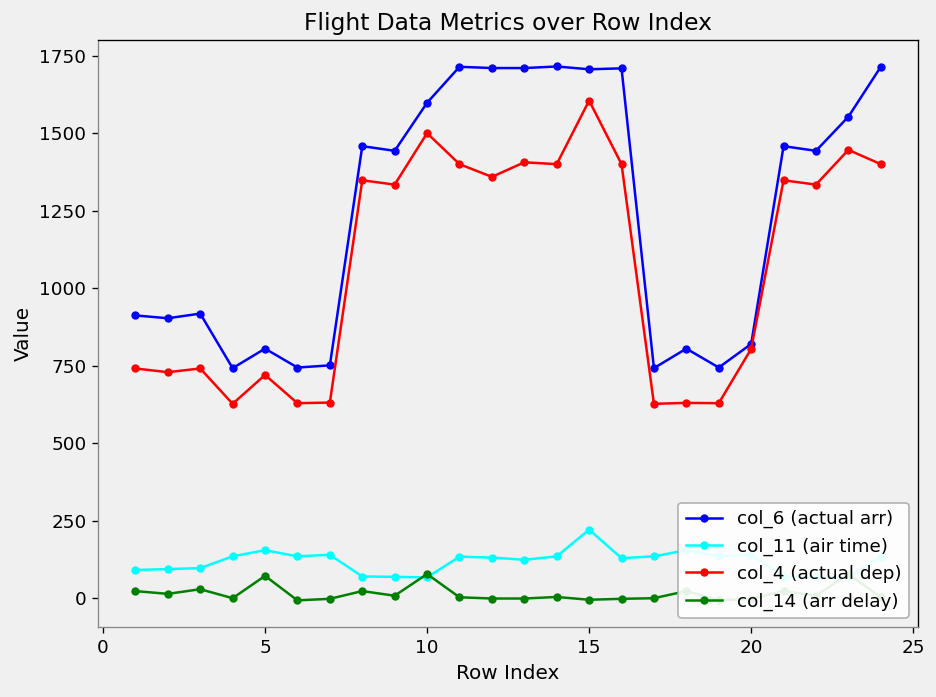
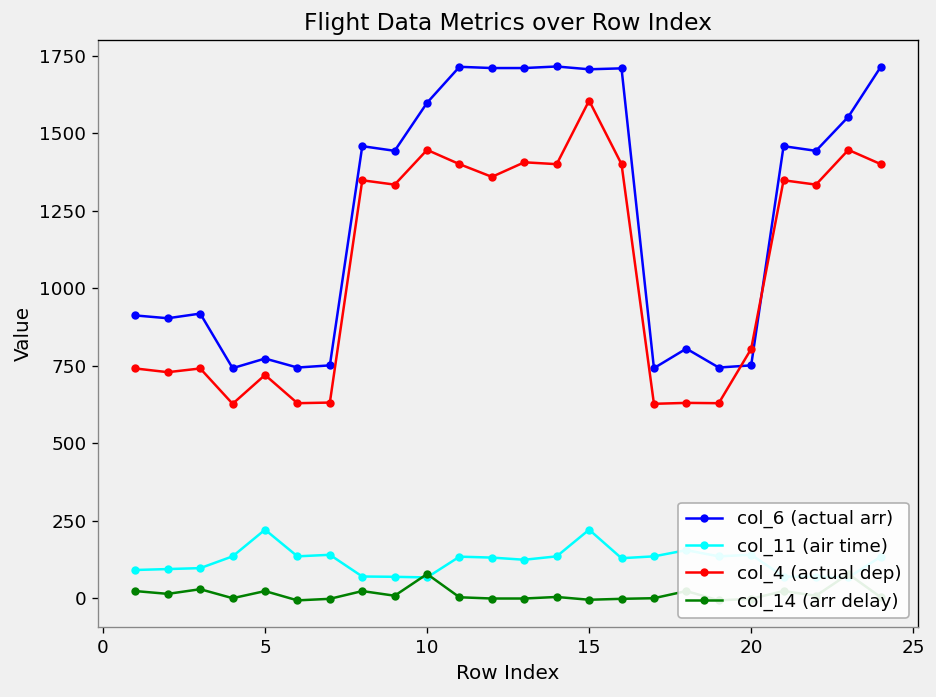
col_6 (actual arr), 5: 810 -> 770
col_11 (air time), 5: 160 -> 220
col_14 (arr delay), 5: 70 -> 20
col_4 (actual dep), 10: 1500 -> 1450
col_6 (actual arr), 20: 820 -> 750
